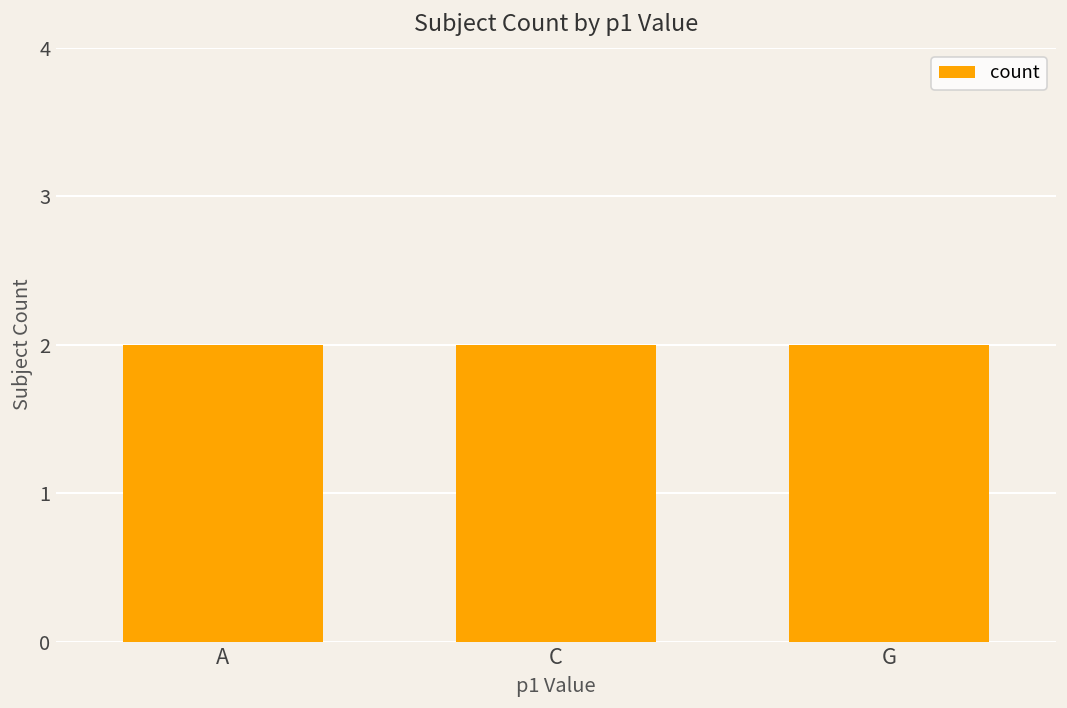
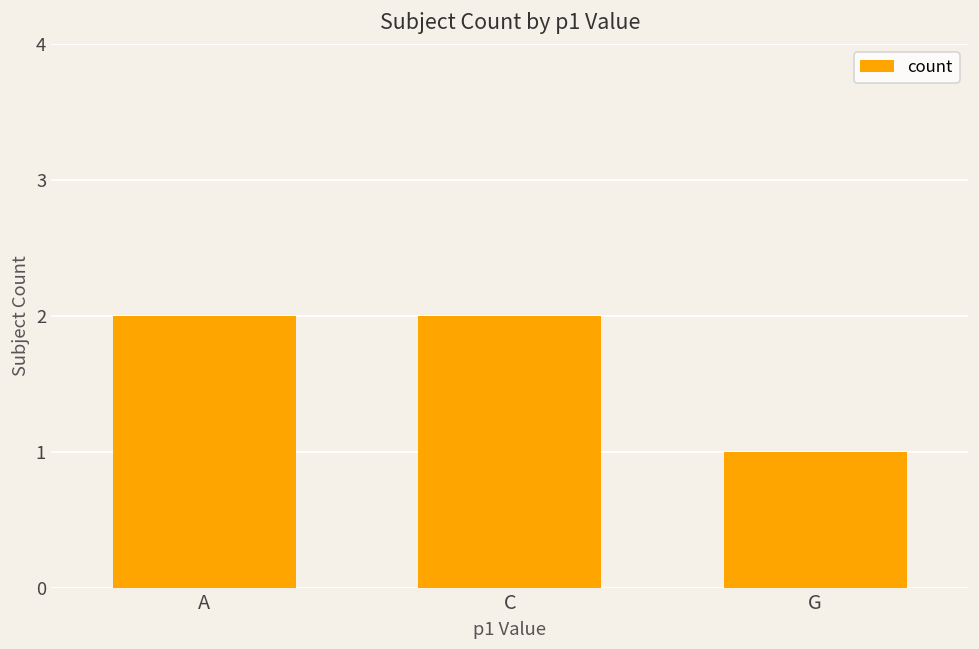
G: 2 -> 1
